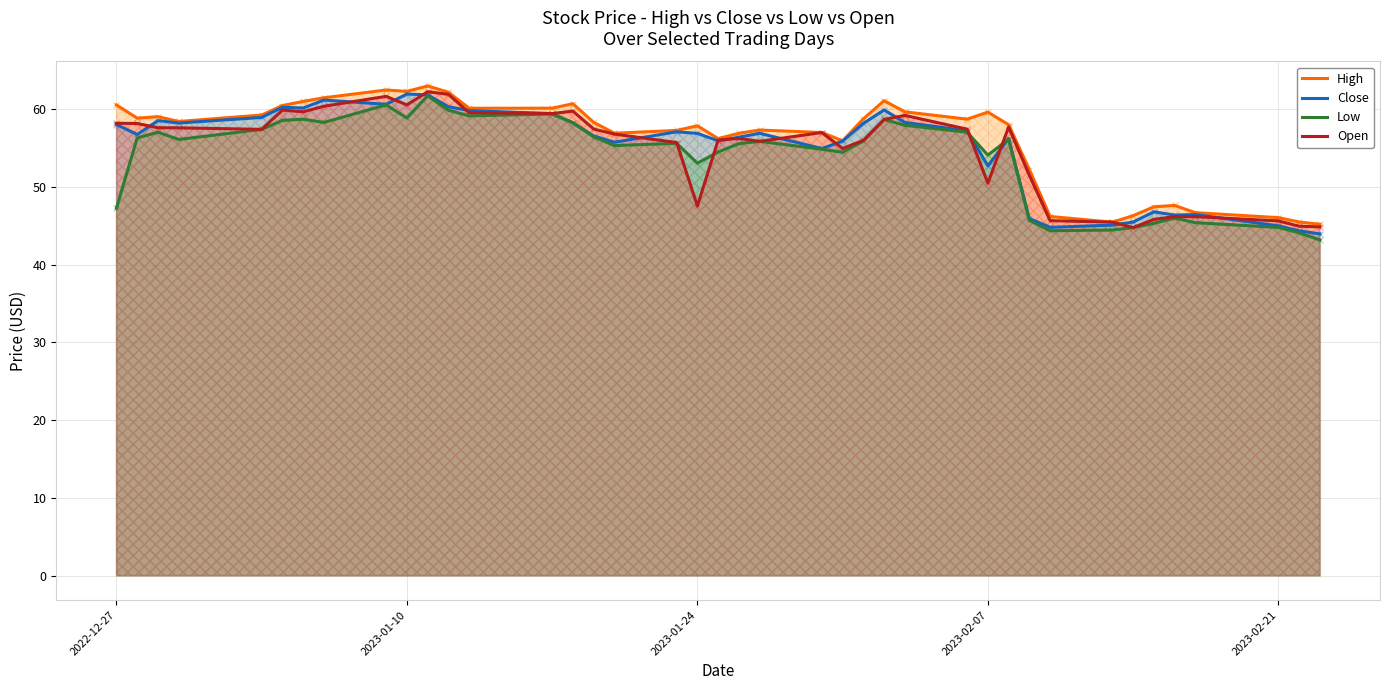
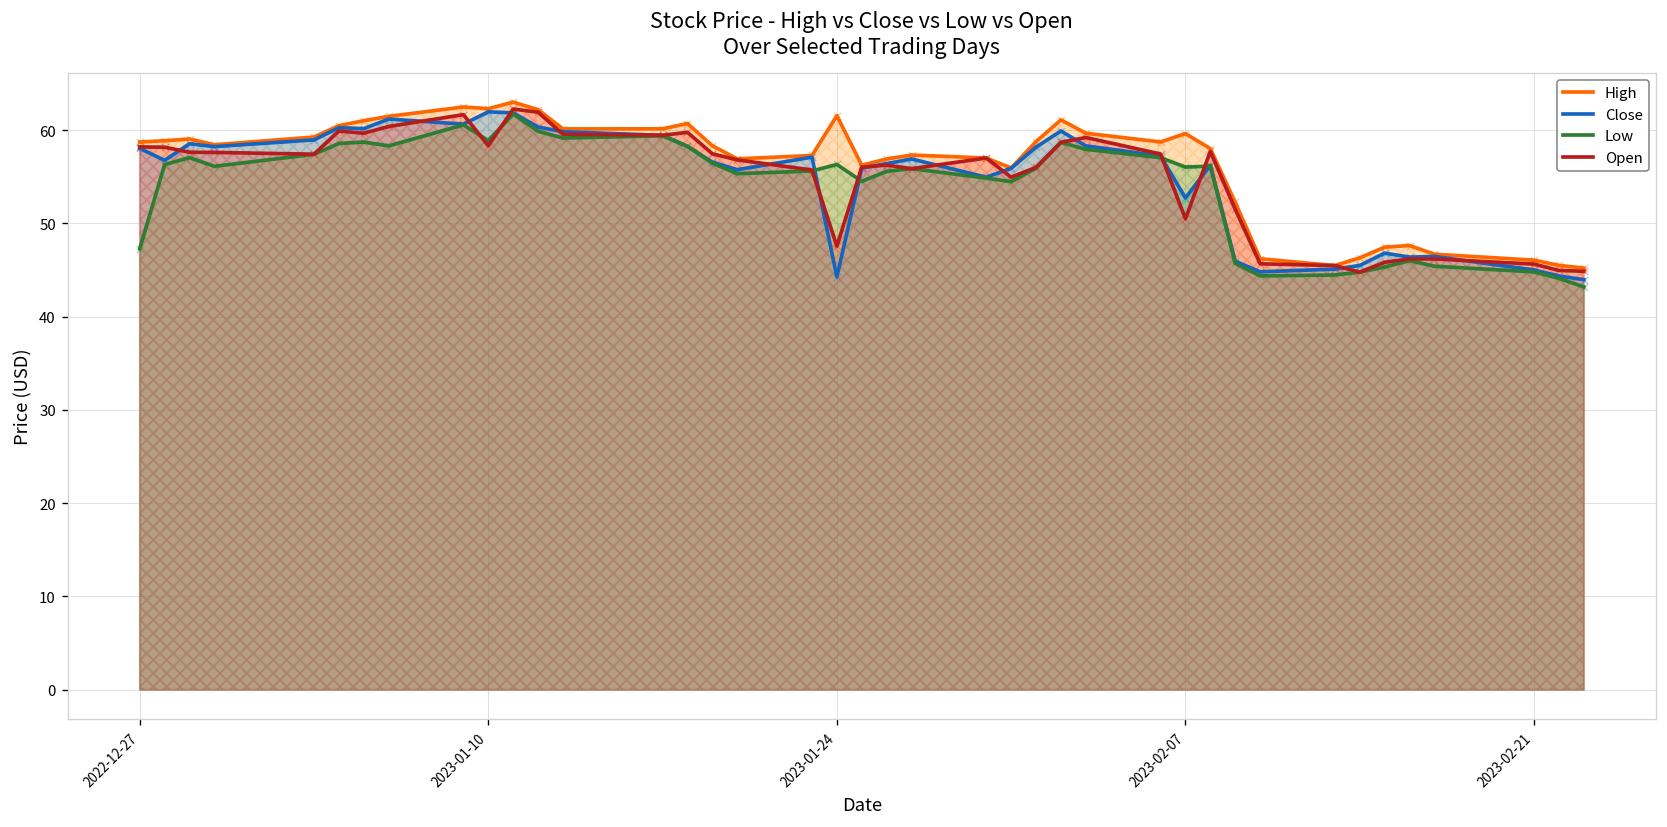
High, 2022-12-27: 61 -> 59
Open, 2023-01-10: 61 -> 58
High, 2023-01-24: 58 -> 62
Close, 2023-01-24: 57 -> 44
Low, 2023-01-24: 53 -> 56
Low, 2023-02-07: 54 -> 56
